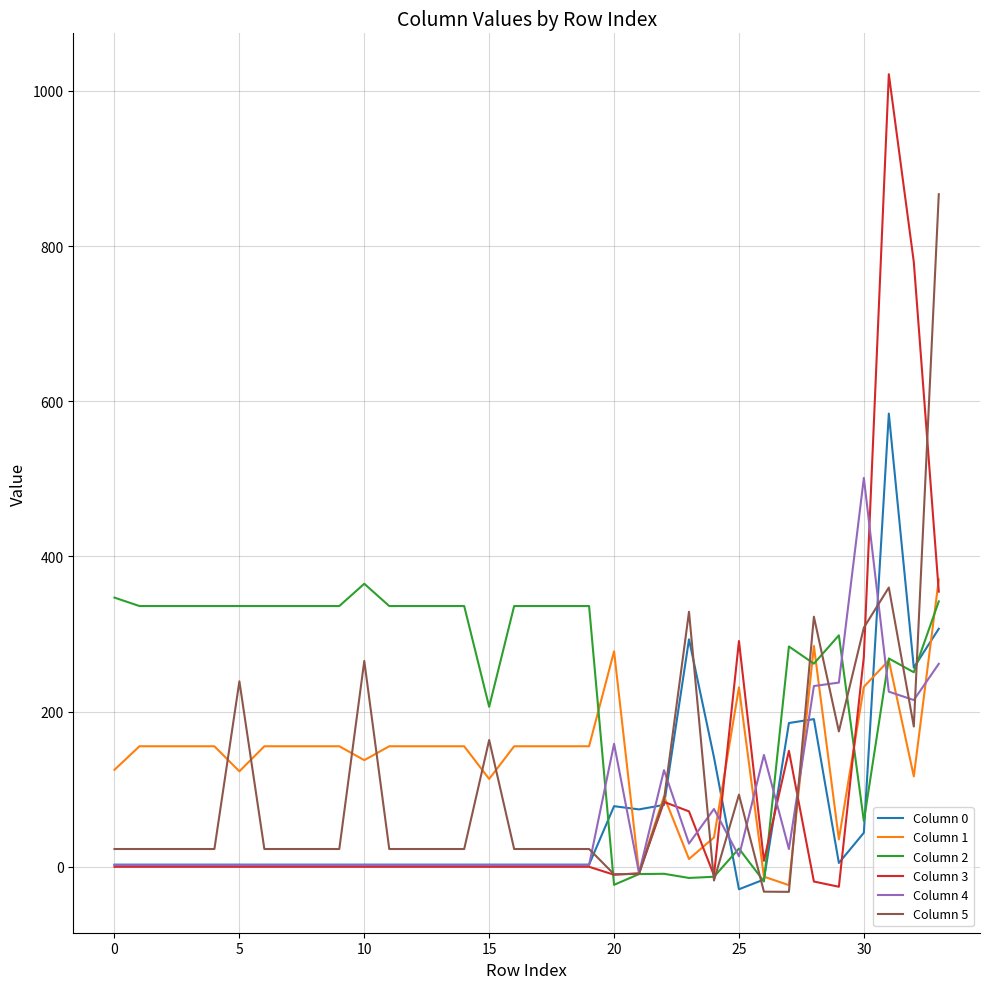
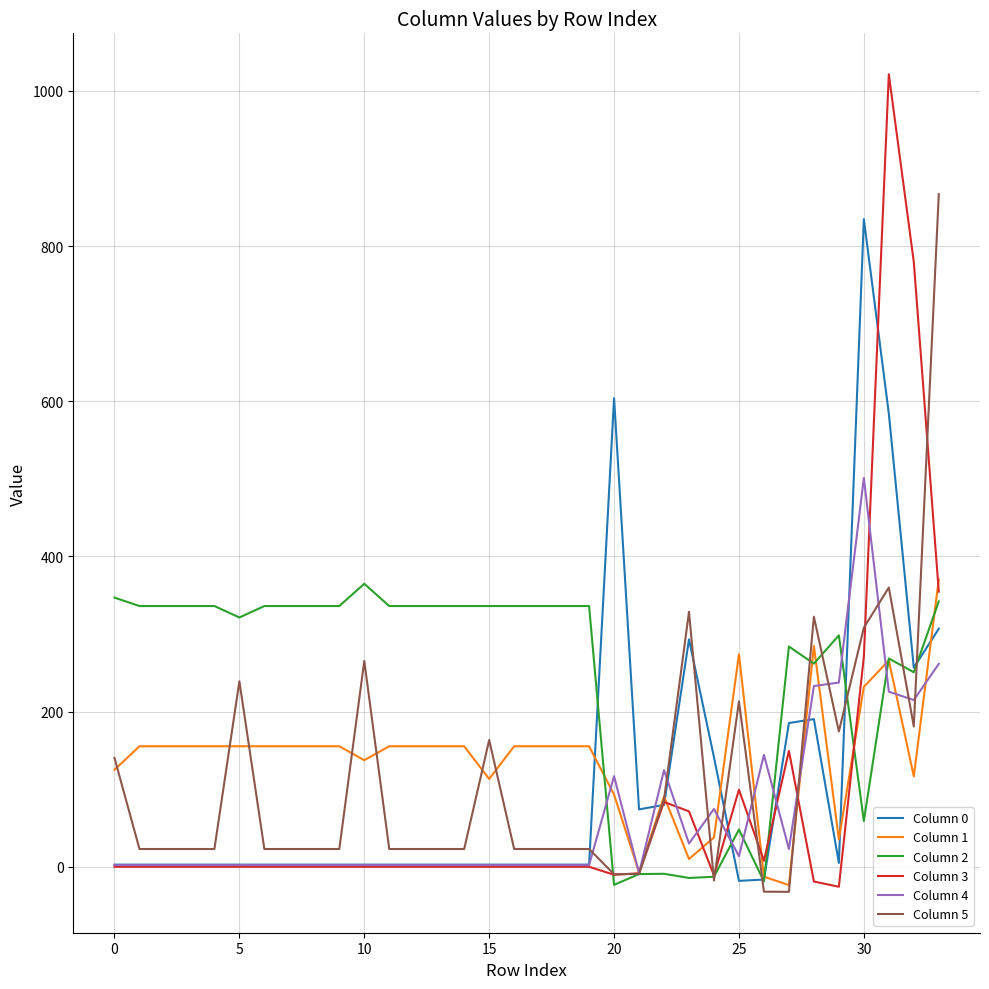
Column 5, 0: 20 -> 140
Column 1, 5: 120 -> 160
Column 2, 5: 340 -> 320
Column 2, 15: 210 -> 340
Column 0, 20: 80 -> 600
Column 1, 20: 280 -> 90
Column 4, 20: 160 -> 120
Column 0, 25: -30 -> -20
Column 1, 25: 230 -> 270
Column 2, 25: 20 -> 50
Column 3, 25: 290 -> 100
Column 5, 25: 90 -> 210
Column 0, 30: 40 -> 830
